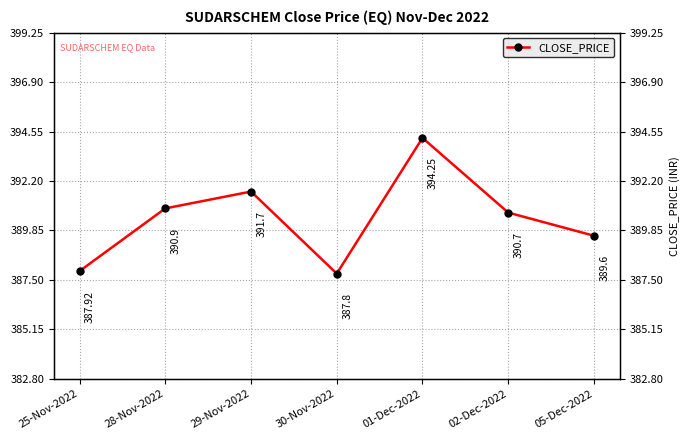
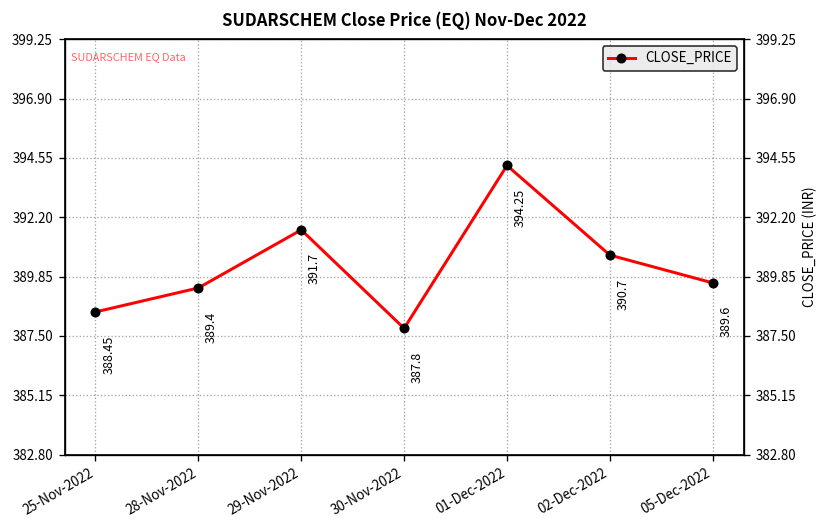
25-Nov-2022: 387.92 -> 388.45
28-Nov-2022: 390.9 -> 389.4
